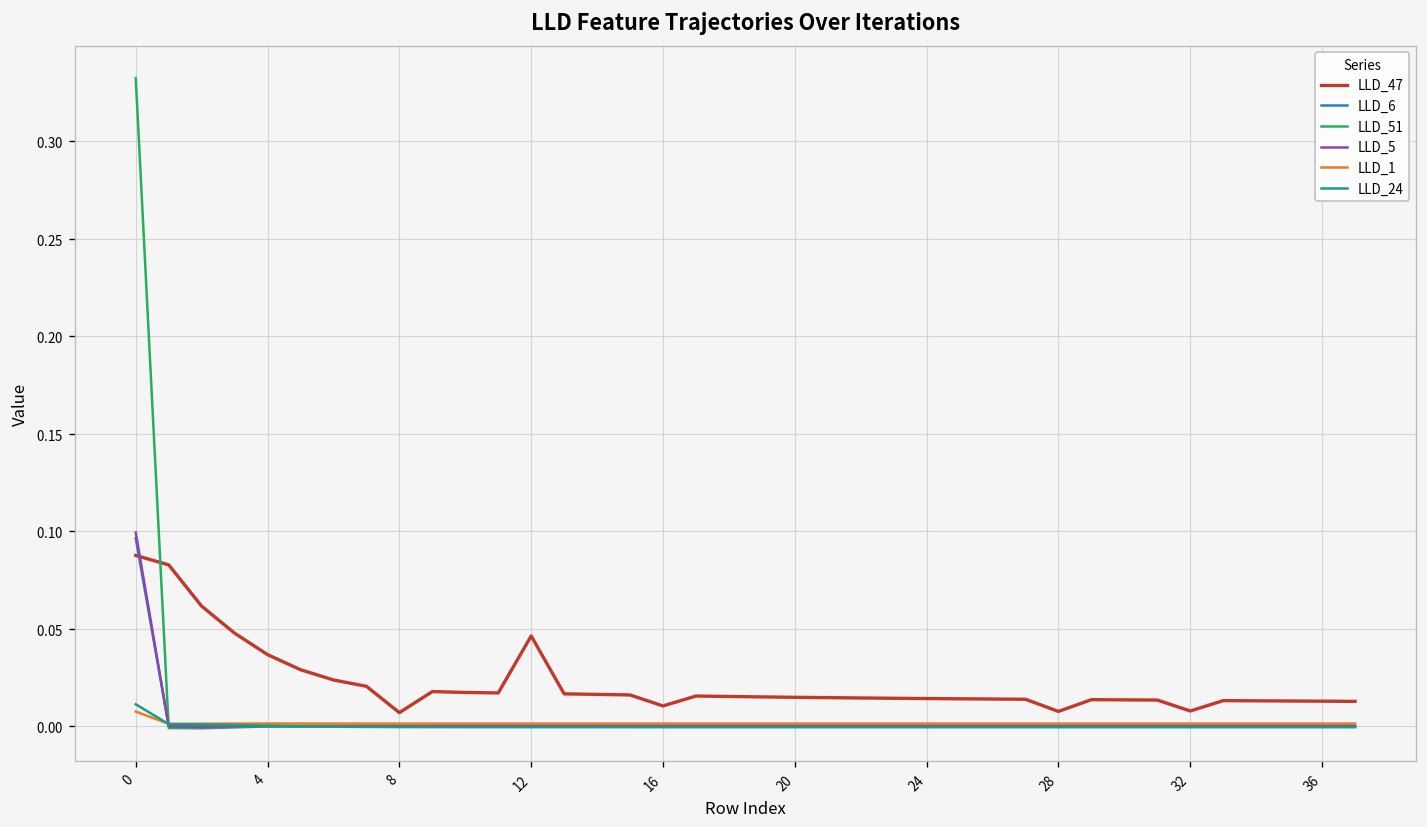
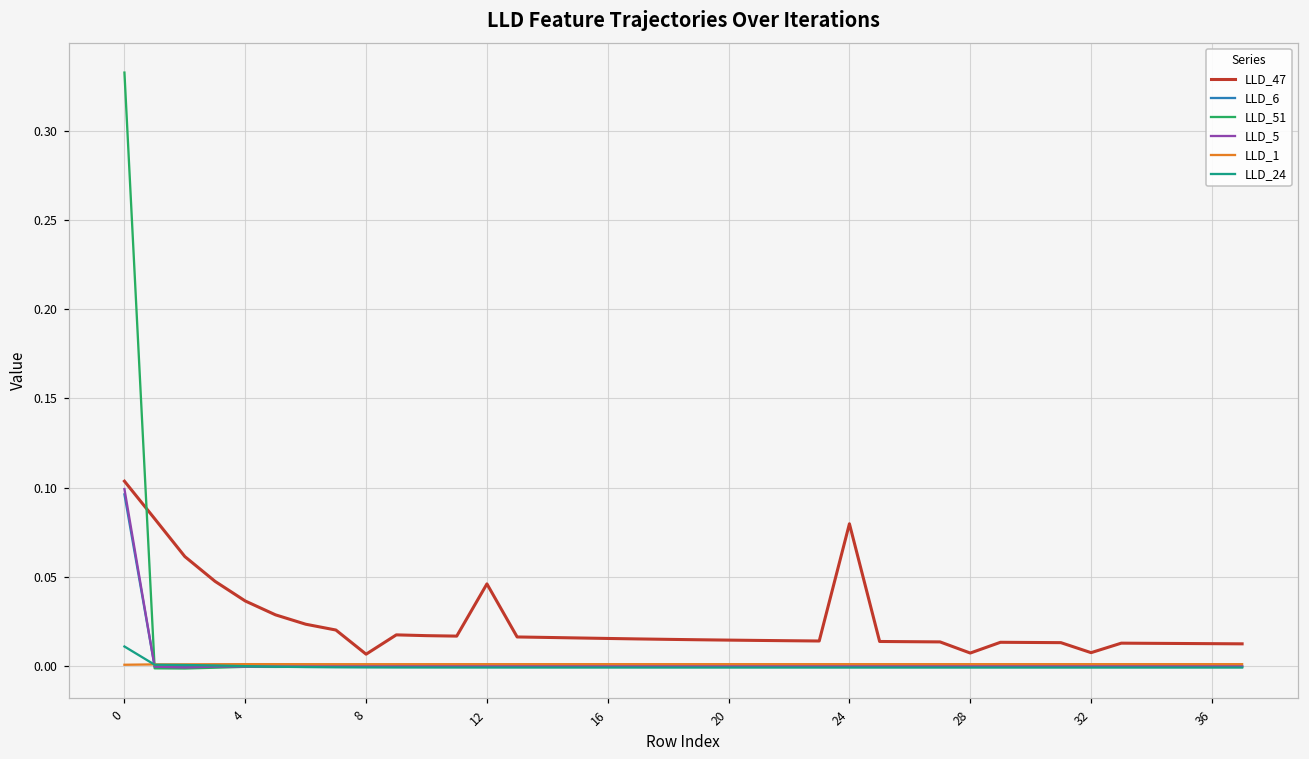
LLD_47, 0: 0.088 -> 0.104
LLD_1, 0: 0.007 -> 0.001
LLD_47, 16: 0.010 -> 0.016
LLD_47, 24: 0.014 -> 0.080
